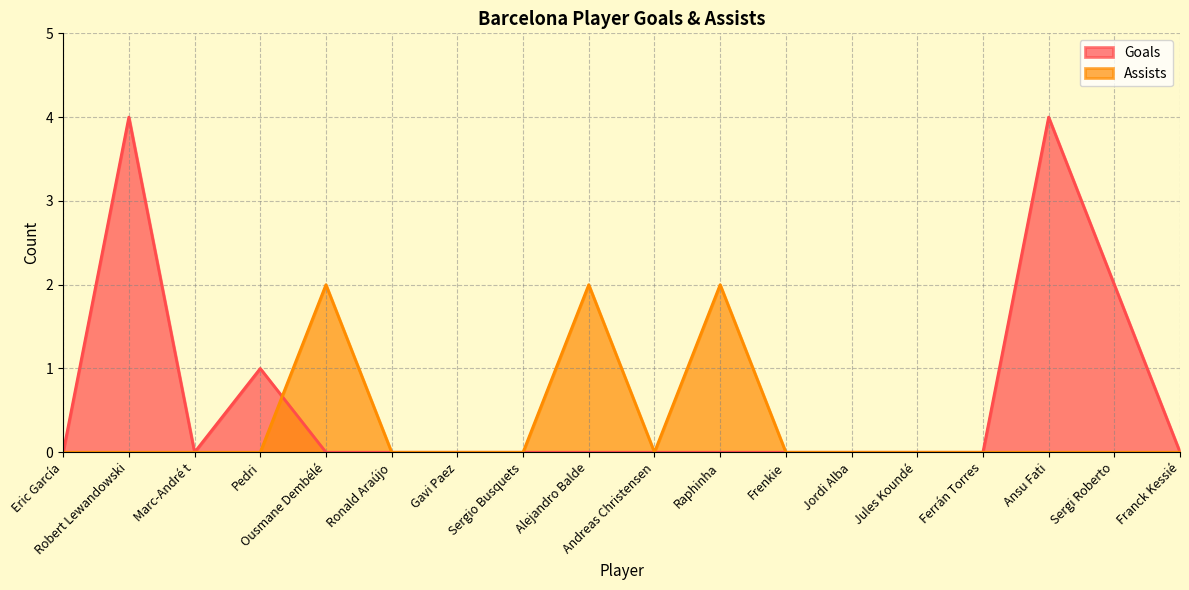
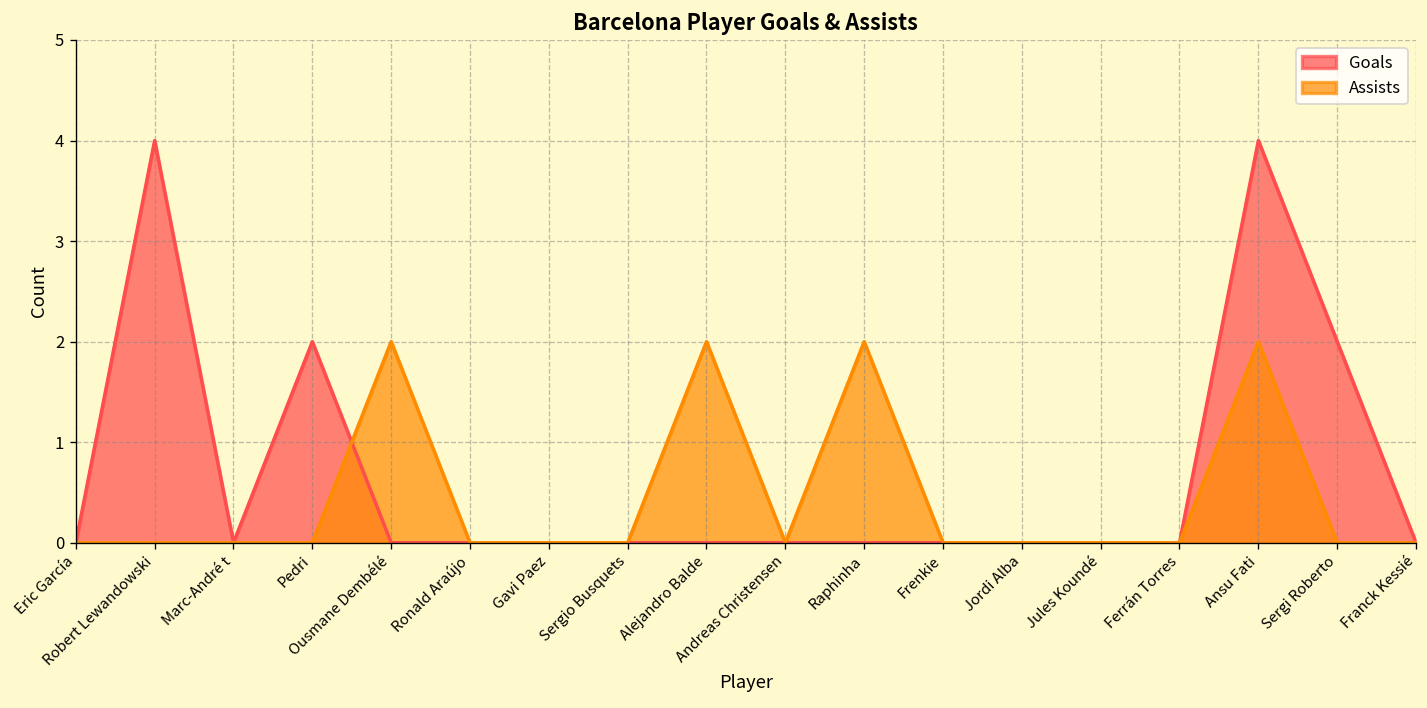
Goals, Pedri: 1 -> 2
Assists, Ansu Fati: 0 -> 2
